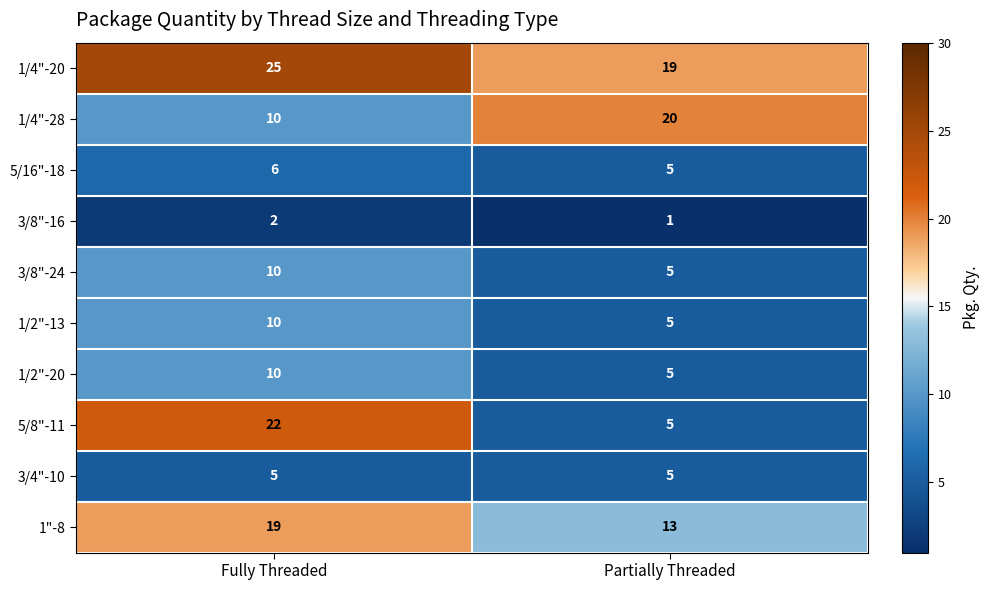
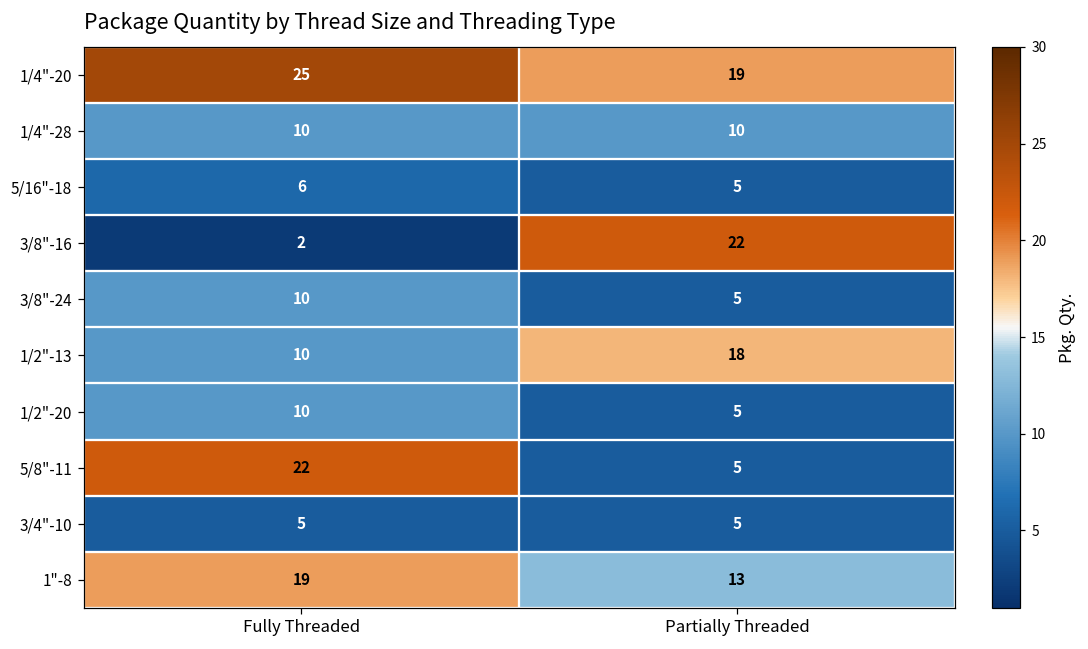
1/4"-28, Partially Threaded: 20 -> 10
3/8"-16, Partially Threaded: 1 -> 22
1/2"-13, Partially Threaded: 5 -> 18
